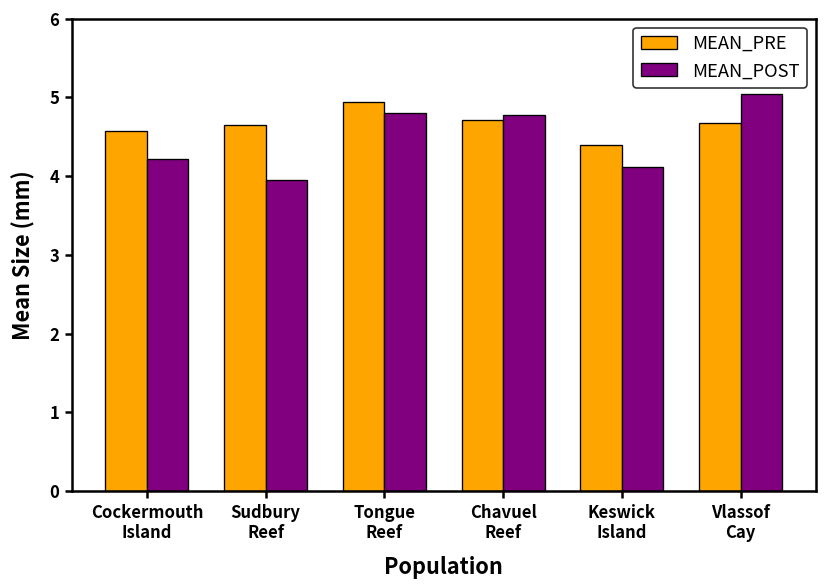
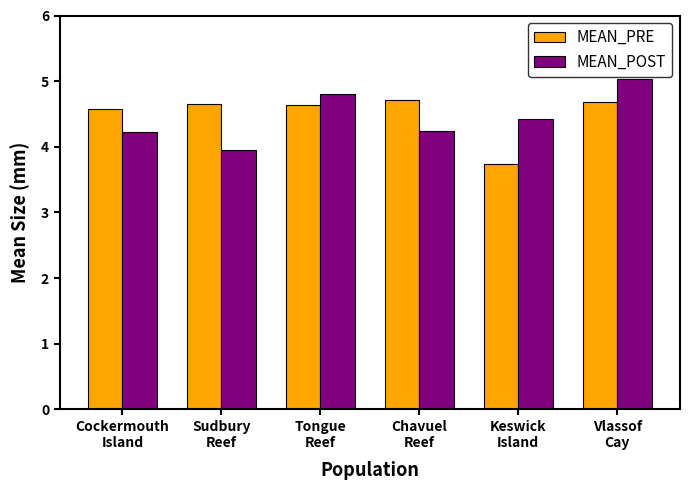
MEAN_PRE, Tongue Reef: 4.9 -> 4.6
MEAN_POST, Chavuel Reef: 4.8 -> 4.2
MEAN_PRE, Keswick Island: 4.4 -> 3.7
MEAN_POST, Keswick Island: 4.1 -> 4.4
